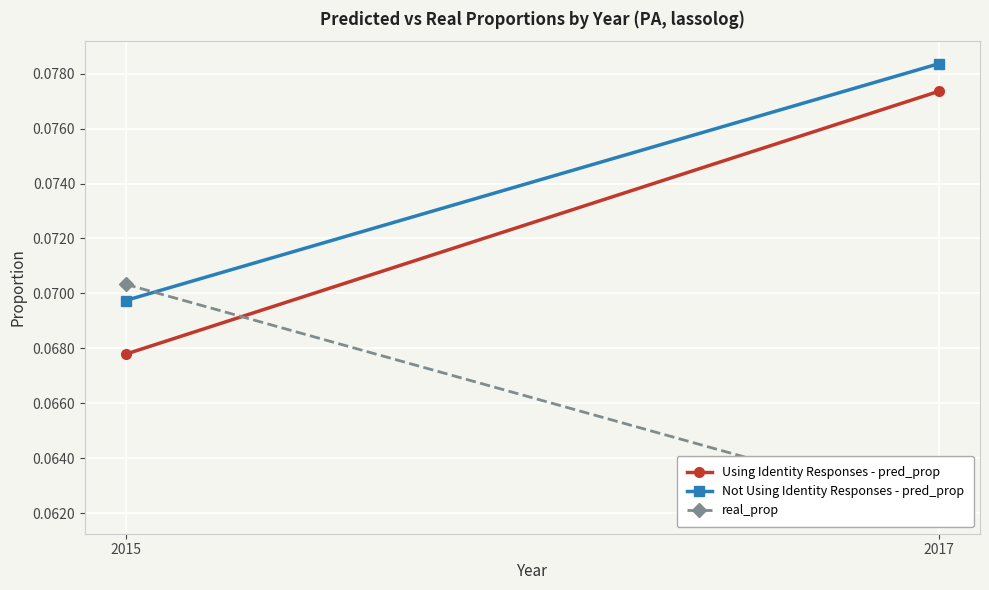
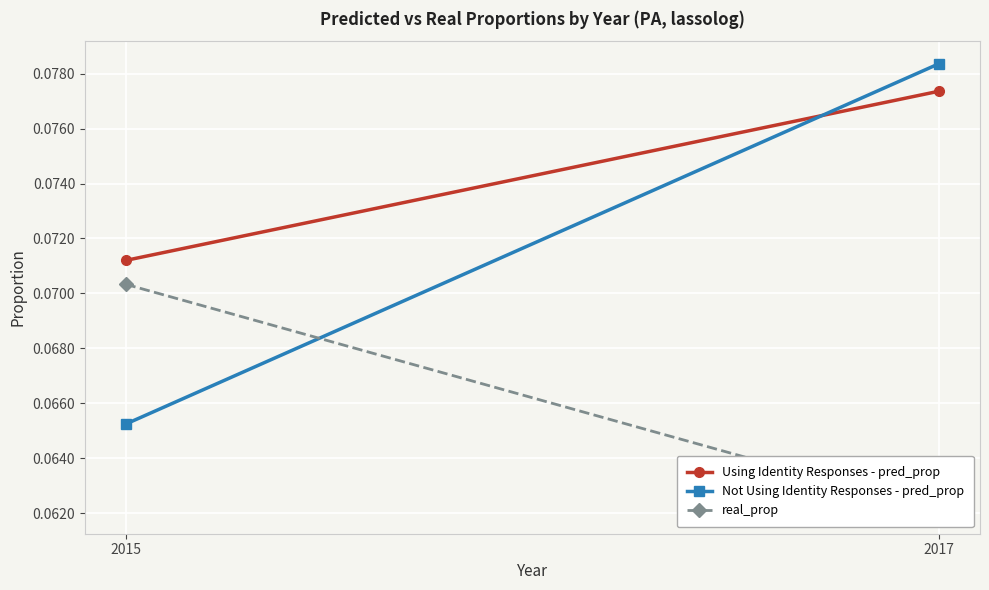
Using Identity Responses - pred_prop, 2015: 0.0678 -> 0.0712
Not Using Identity Responses - pred_prop, 2015: 0.0697 -> 0.0652
